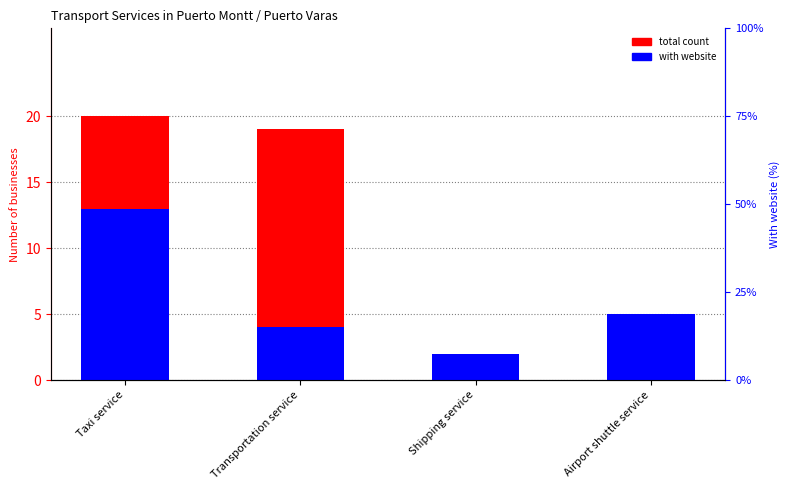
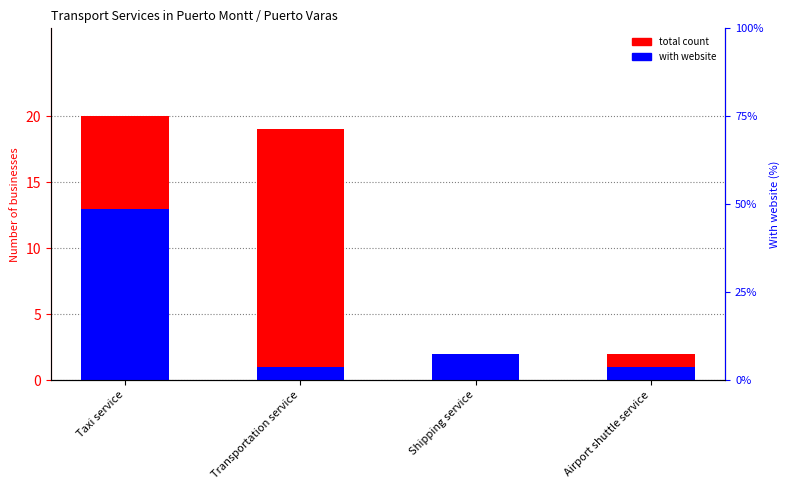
with website, Transportation service: 4 -> 1
with website, Airport shuttle service: 5 -> 1
